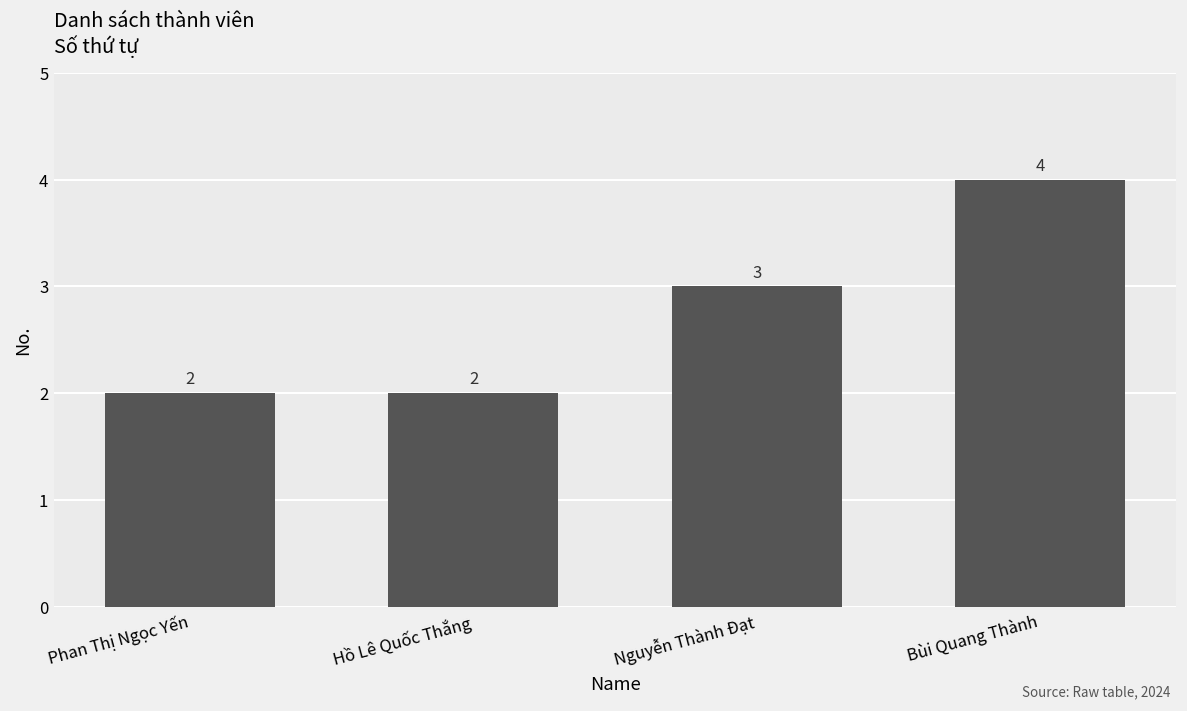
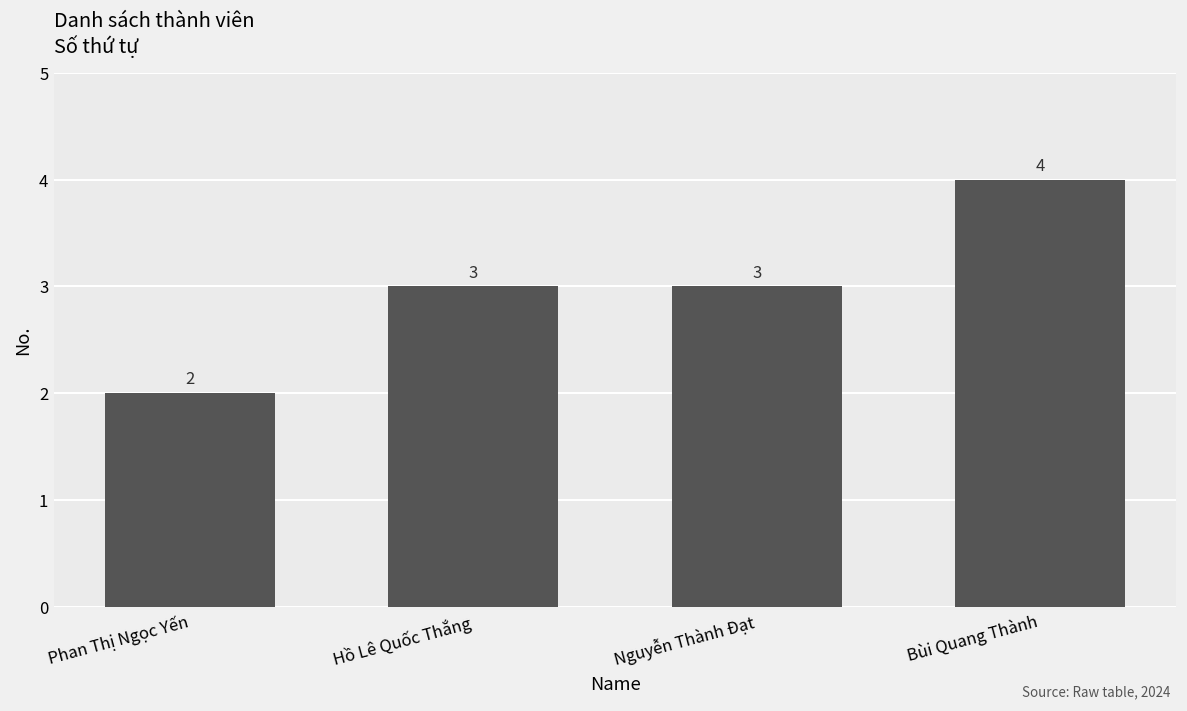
Hồ Lê Quốc Thắng: 2 -> 3
